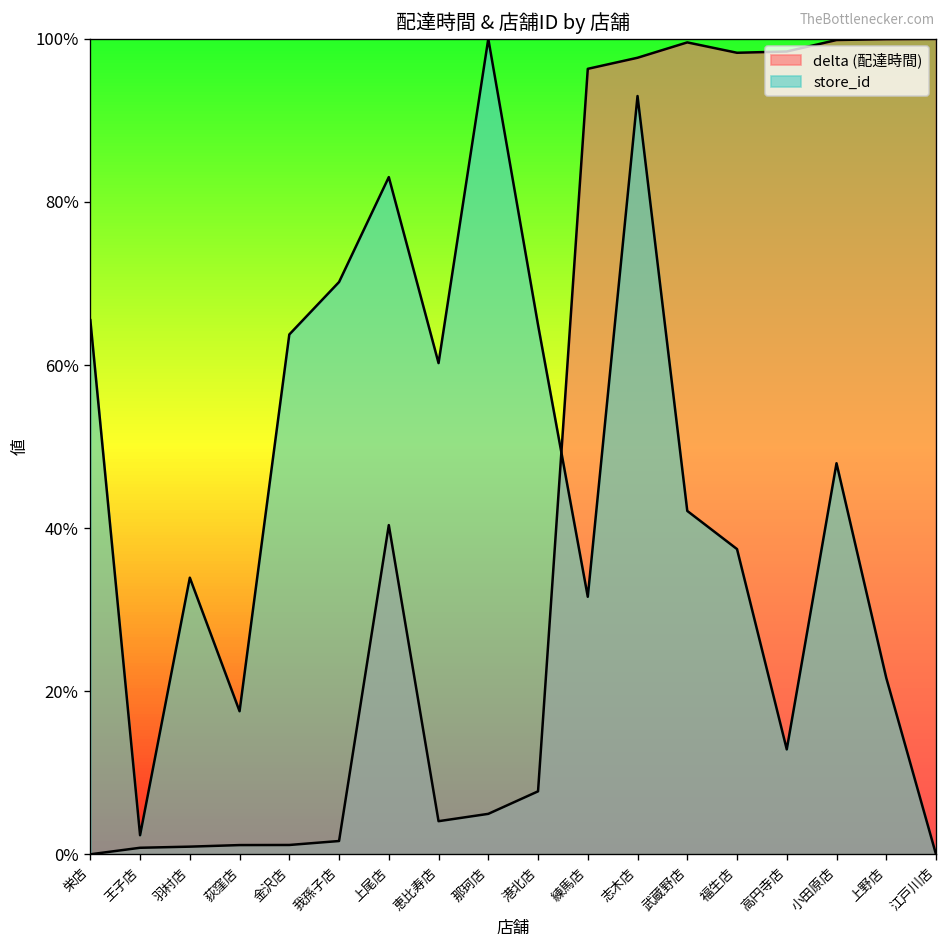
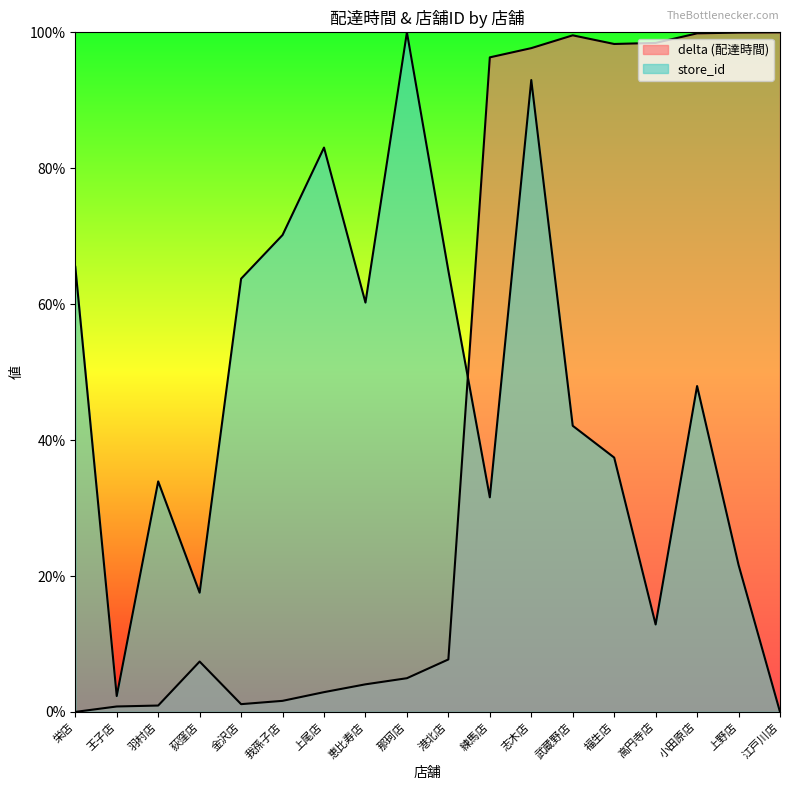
delta (配達時間), 荻窪店: 1% -> 7%
delta (配達時間), 上尾店: 40% -> 3%
